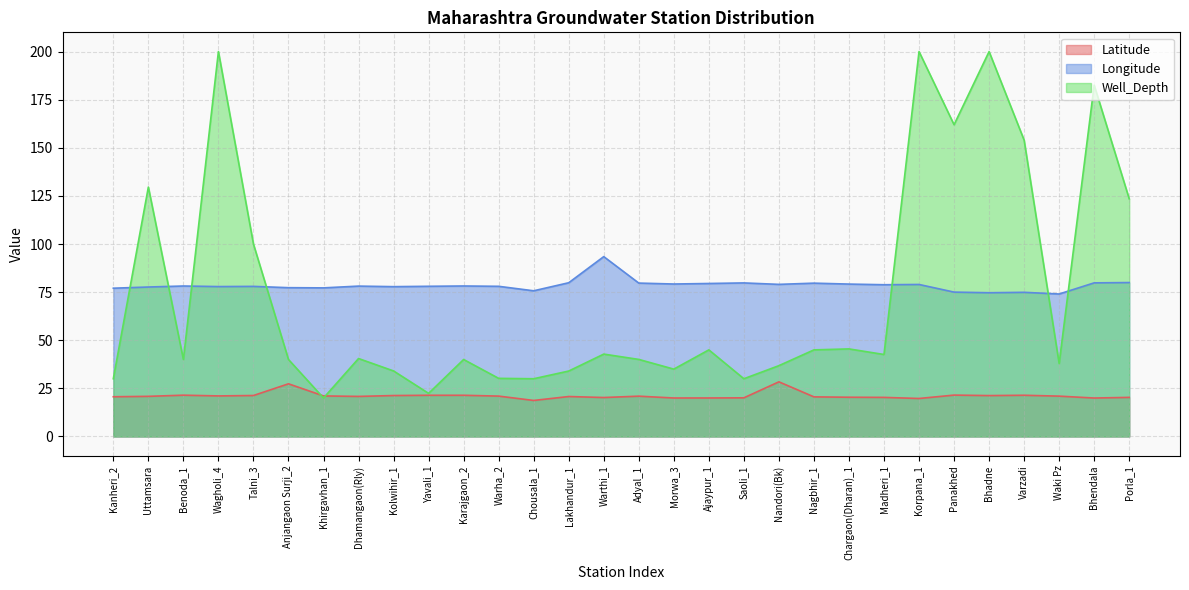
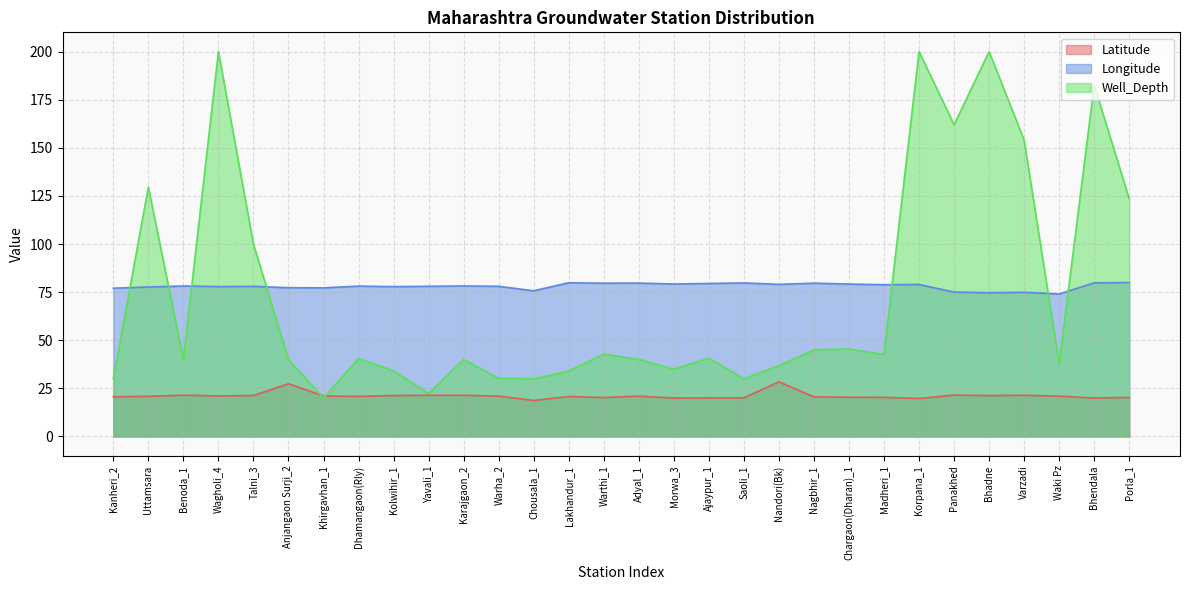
Longitude, Warthi_1: 93 -> 80
Well_Depth, Ajaypur_1: 45 -> 41
